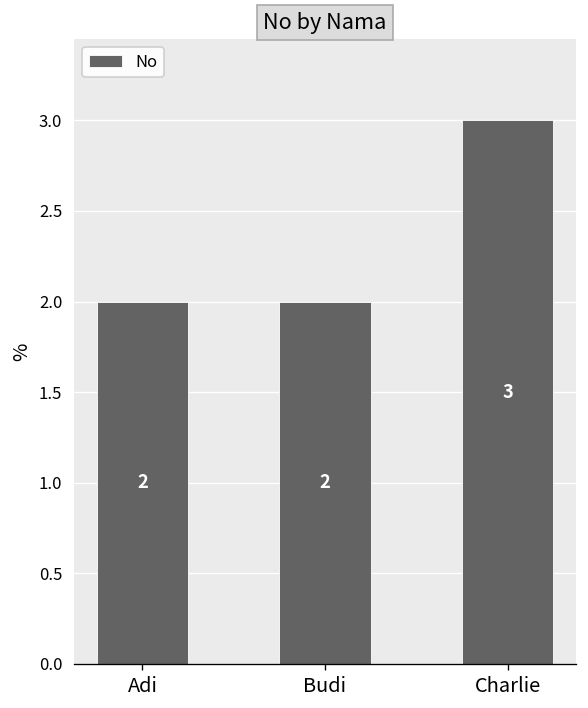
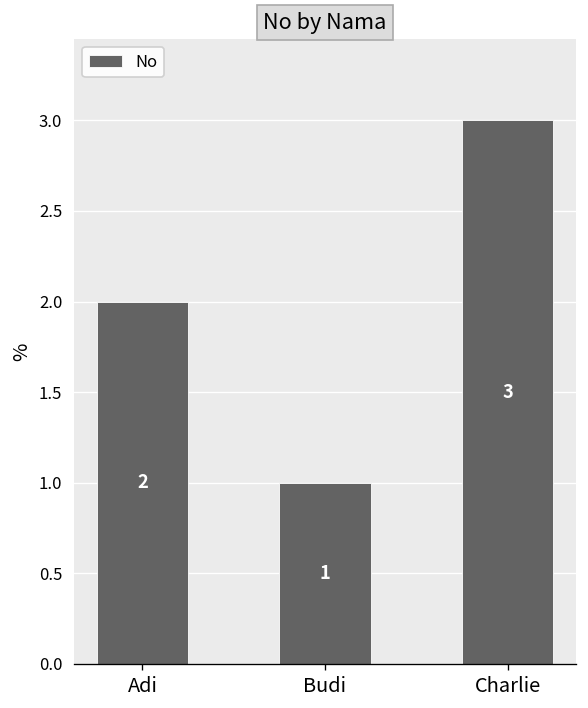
Budi: 2 -> 1
